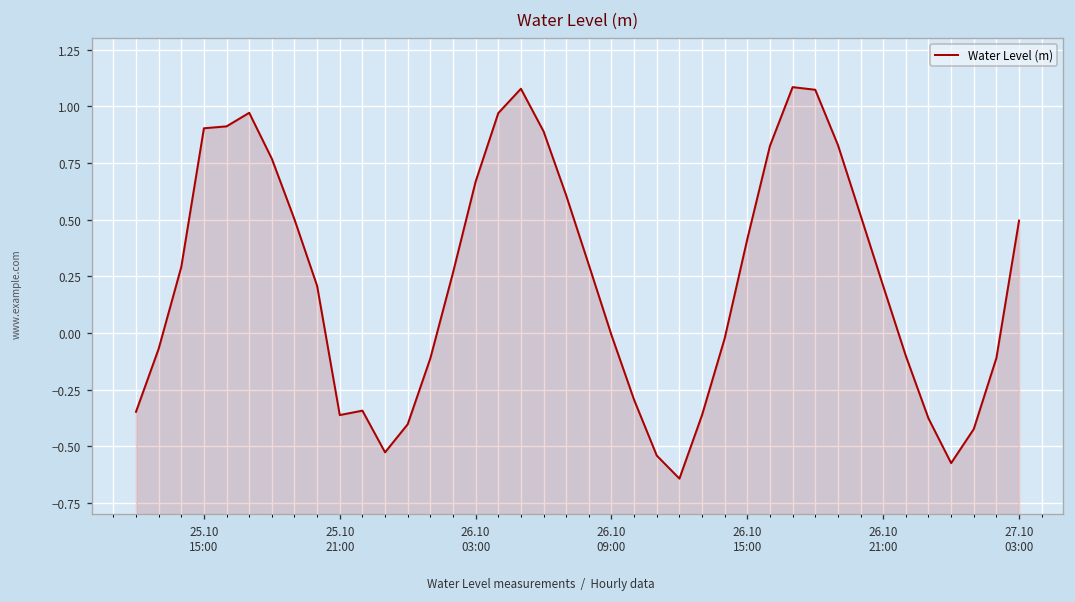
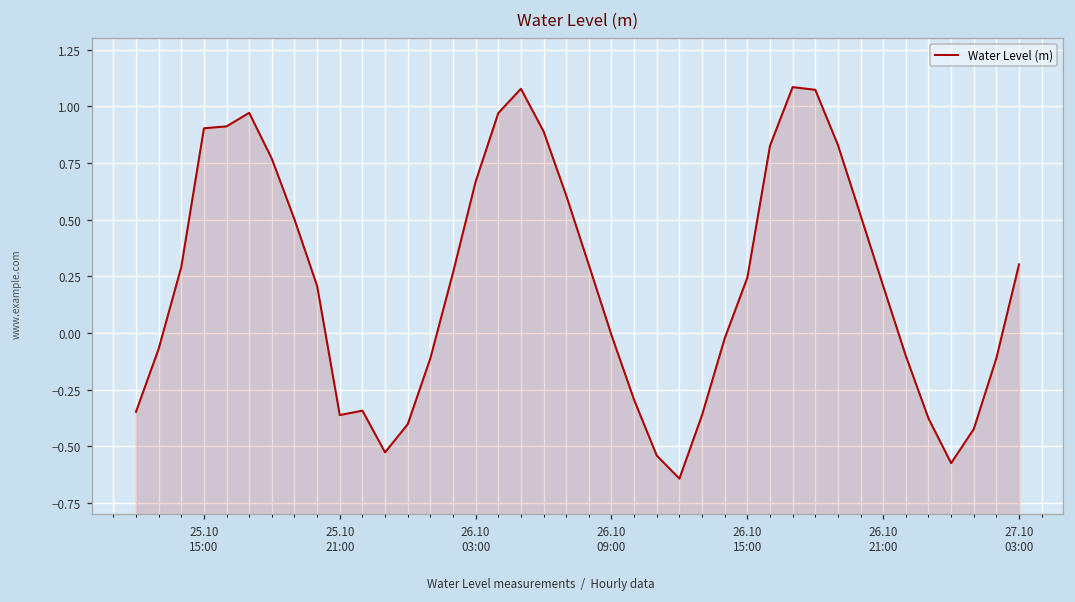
26.10 15:00: 0.41 -> 0.24
27.10 03:00: 0.50 -> 0.30
